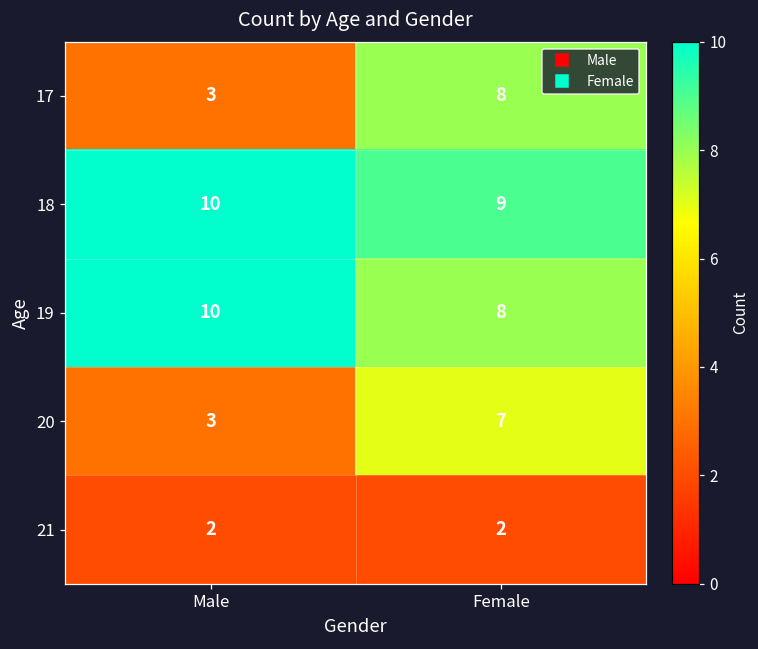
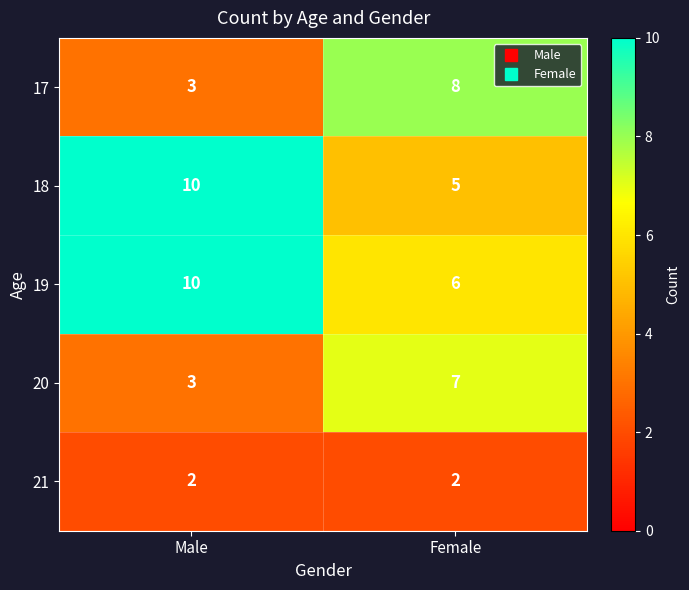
18, Female: 9 -> 5
19, Female: 8 -> 6
